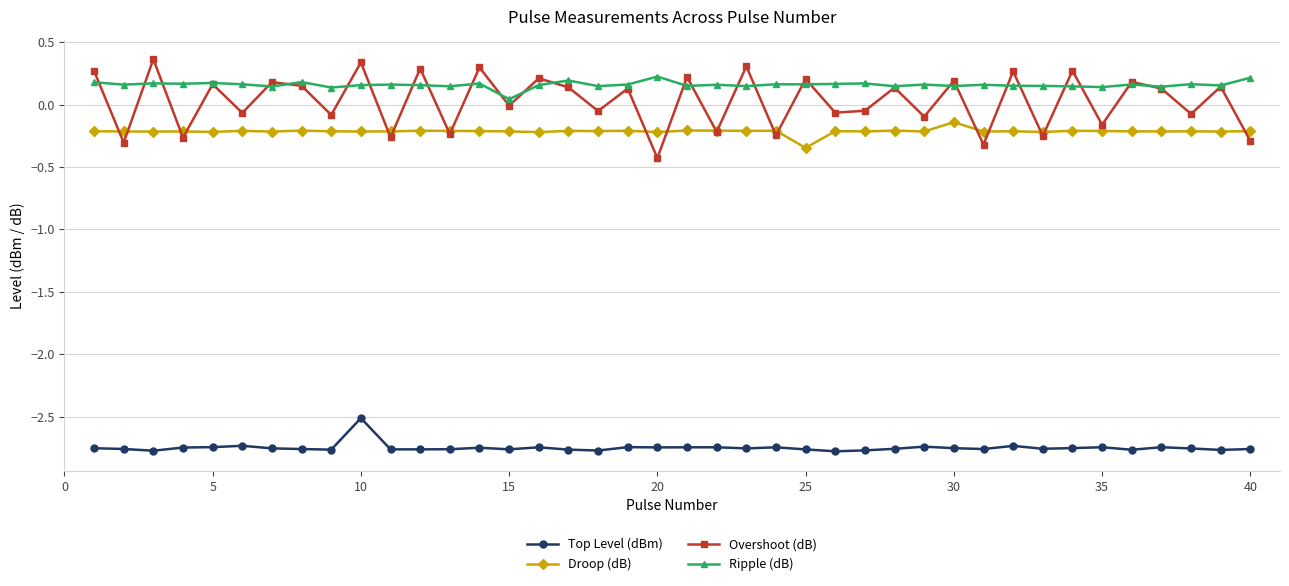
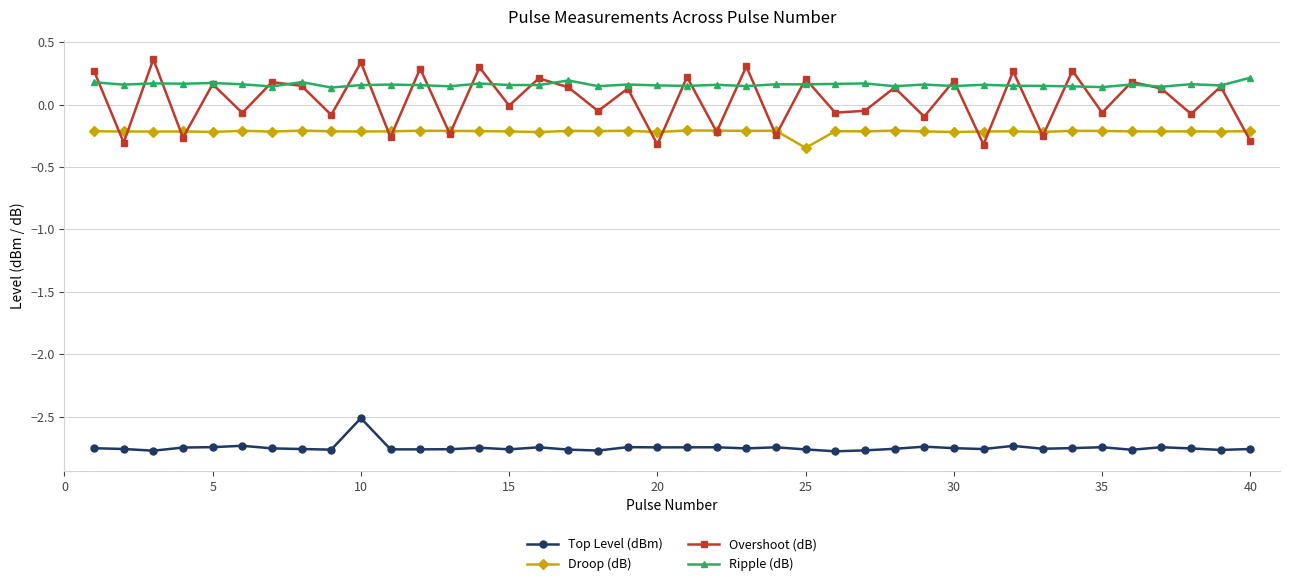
Ripple (dB), 15: 0.04 -> 0.16
Overshoot (dB), 20: -0.43 -> -0.32
Ripple (dB), 20: 0.22 -> 0.15
Droop (dB), 30: -0.14 -> -0.22
Overshoot (dB), 35: -0.16 -> -0.06
